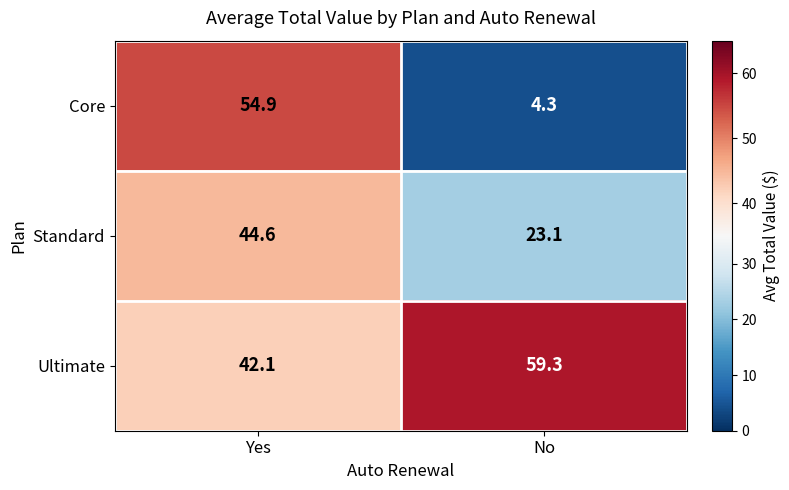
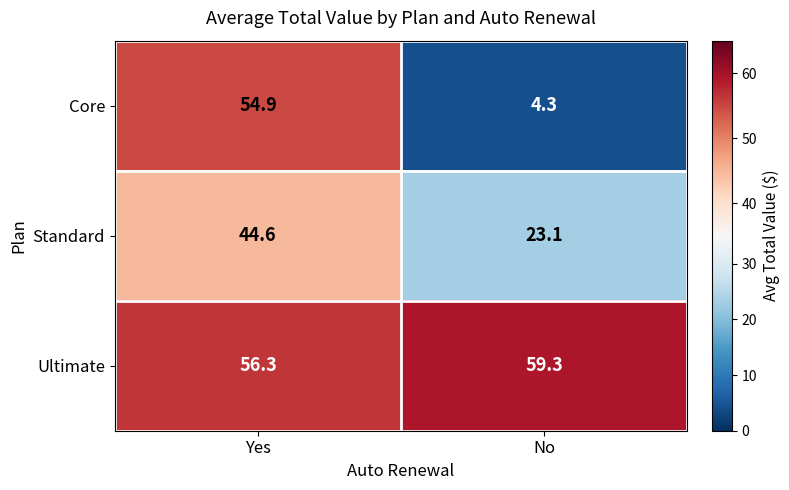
Ultimate, Yes: 42.1 -> 56.3
